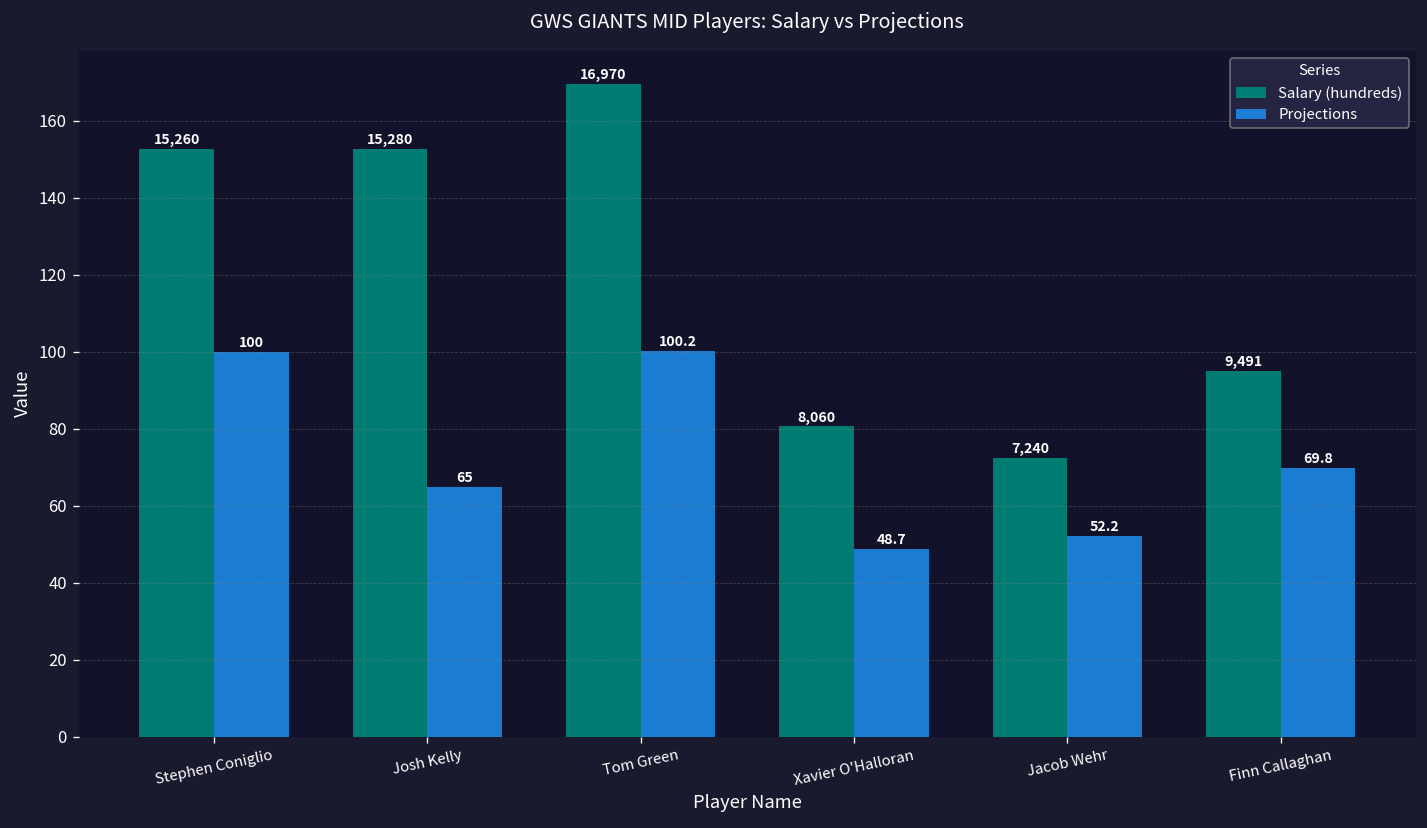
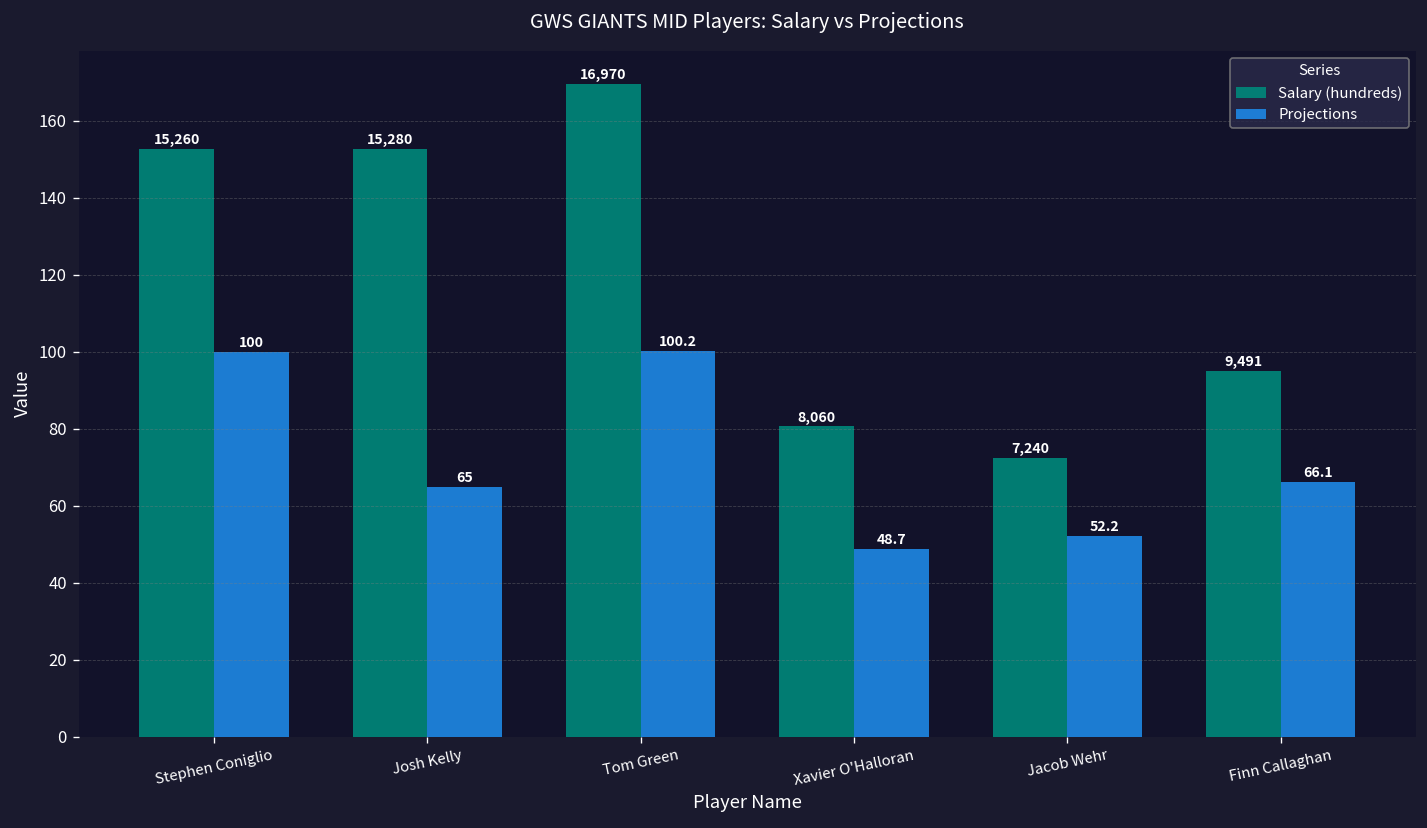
Projections, Finn Callaghan: 69.8 -> 66.1
